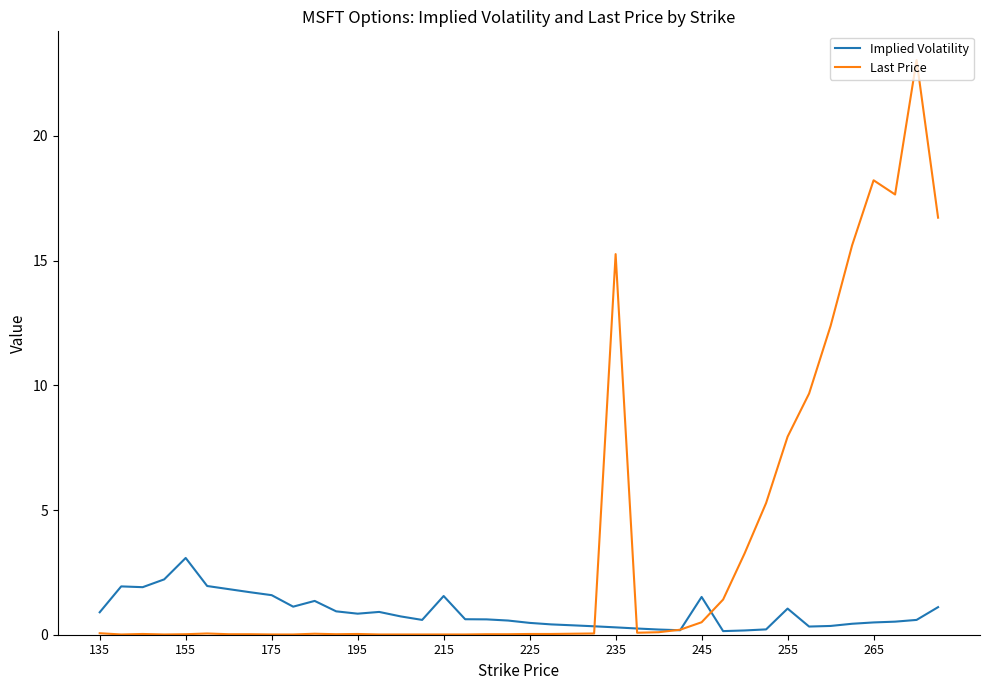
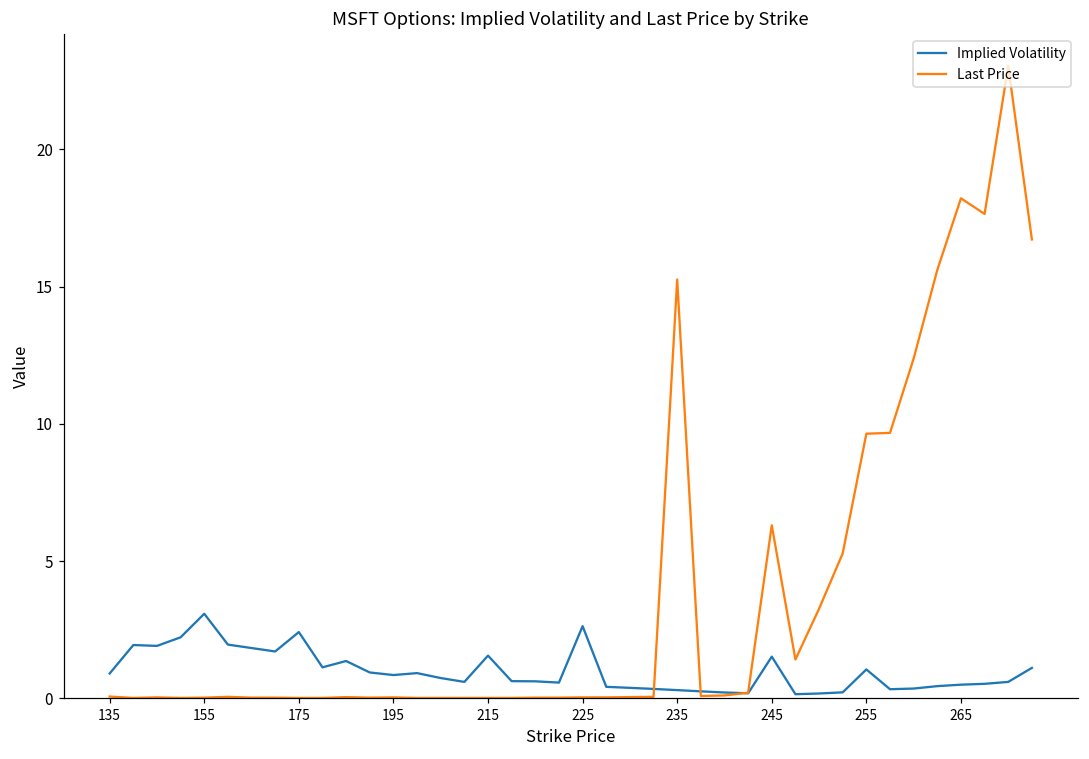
Implied Volatility, 175: 1.6 -> 2.4
Implied Volatility, 225: 0.5 -> 2.6
Last Price, 245: 0.5 -> 6.3
Last Price, 255: 7.9 -> 9.6
